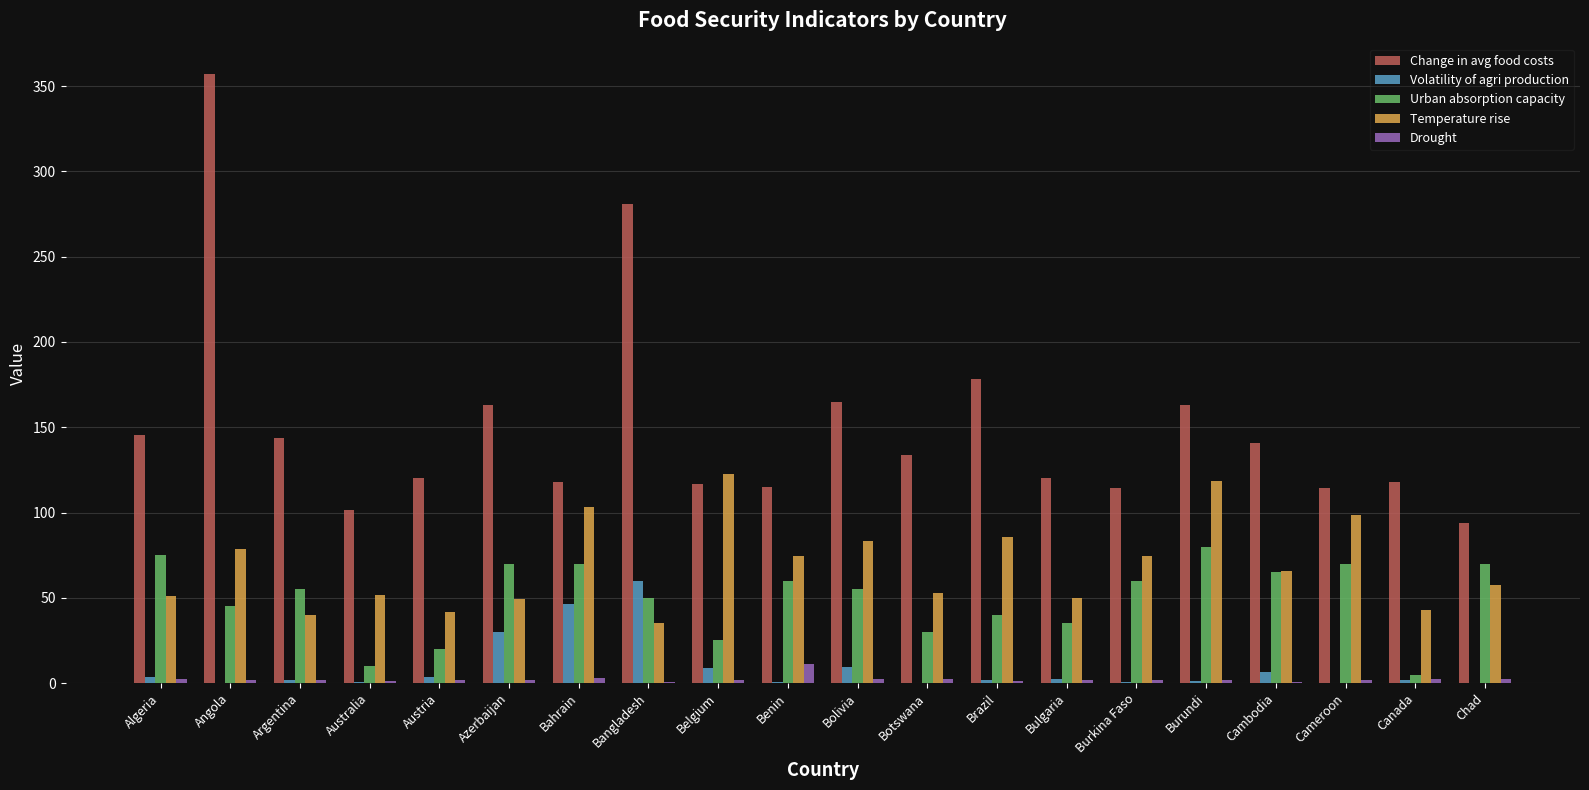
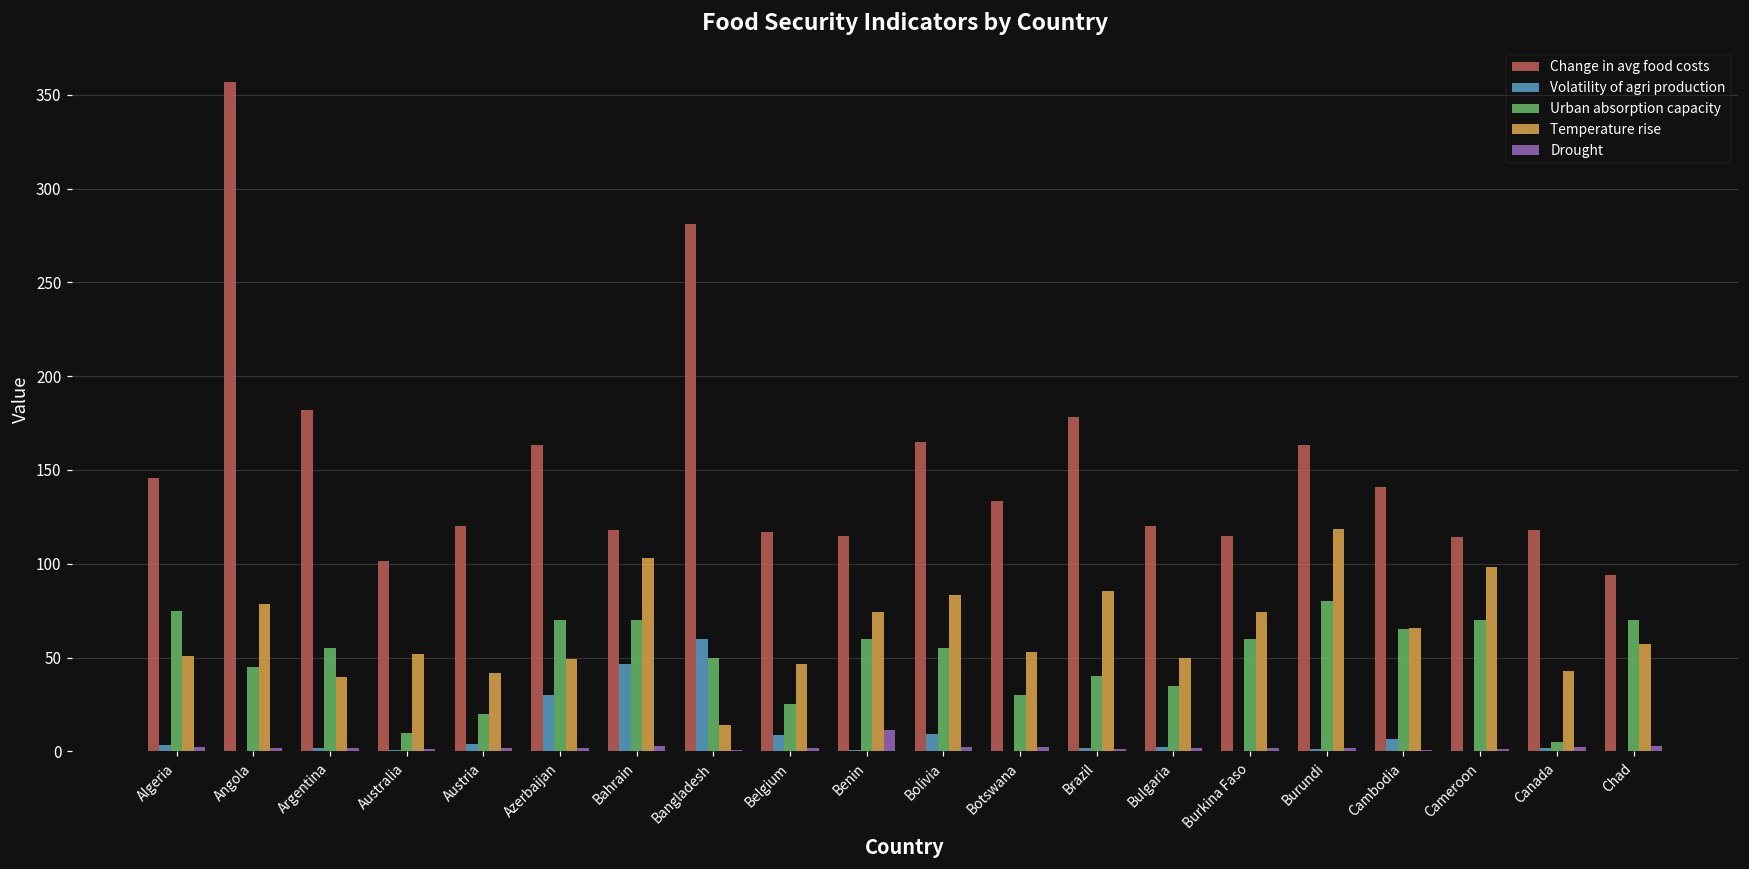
Change in avg food costs, Argentina: 144 -> 182
Temperature rise, Bangladesh: 35 -> 14
Temperature rise, Belgium: 123 -> 47
